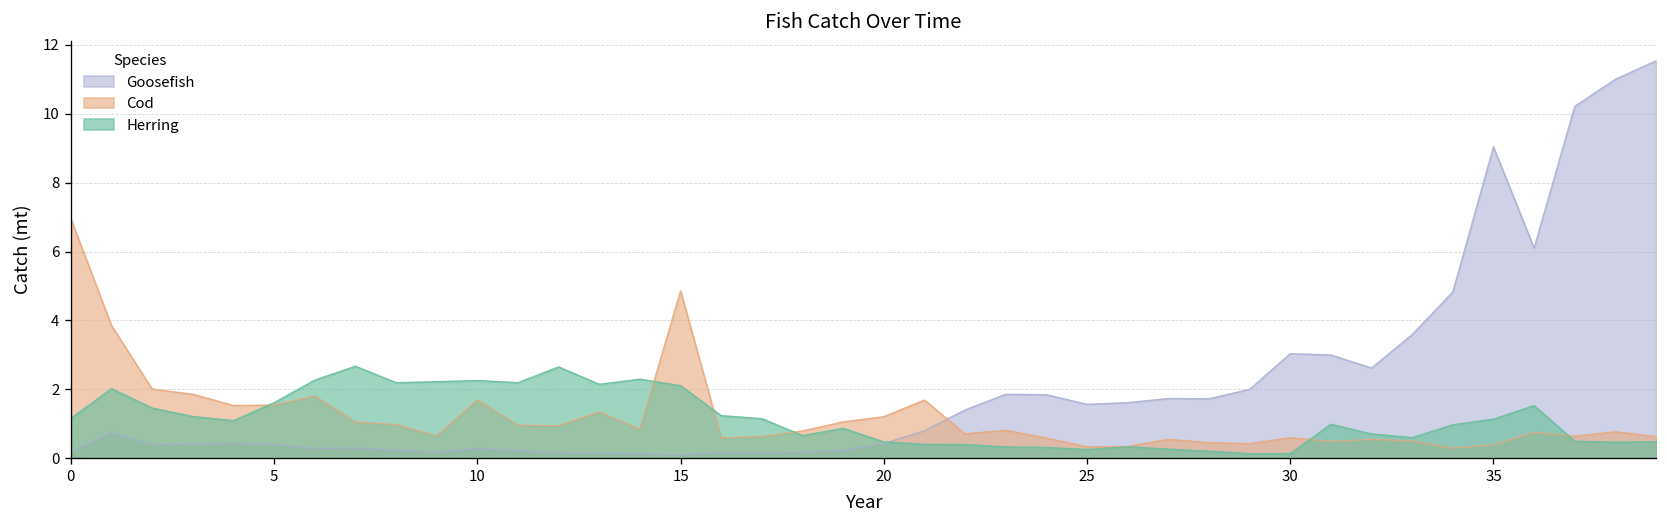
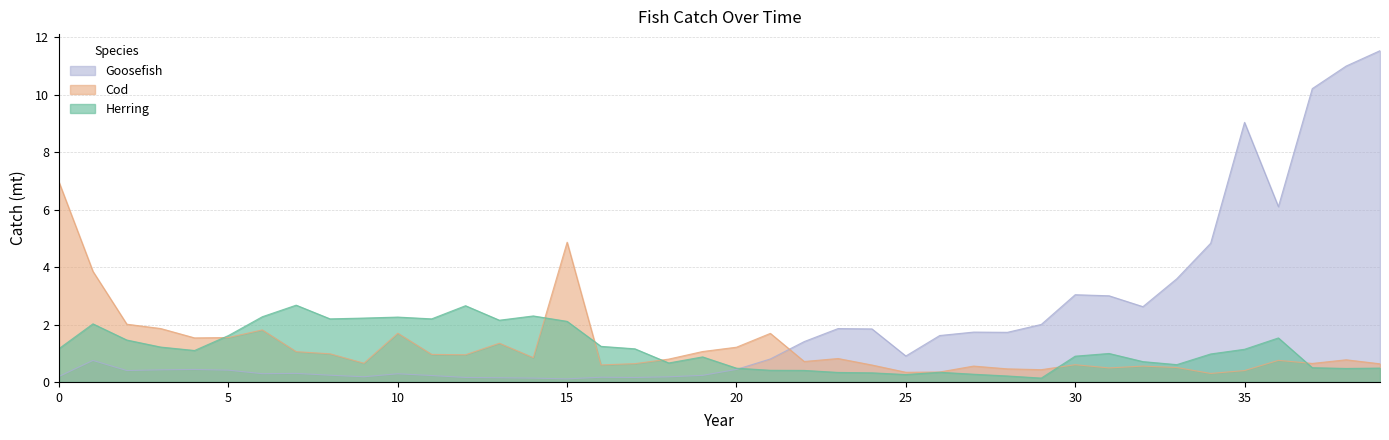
Goosefish, 25: 1.6 -> 0.9
Herring, 30: 0.1 -> 0.9
